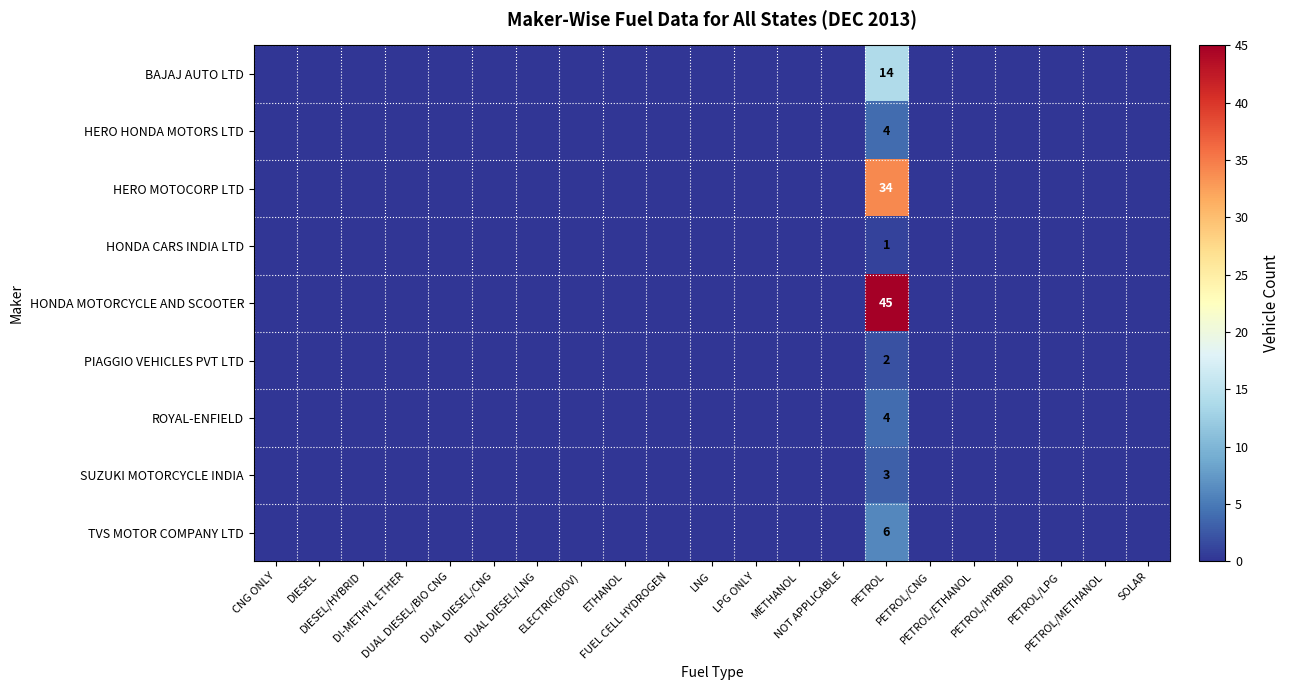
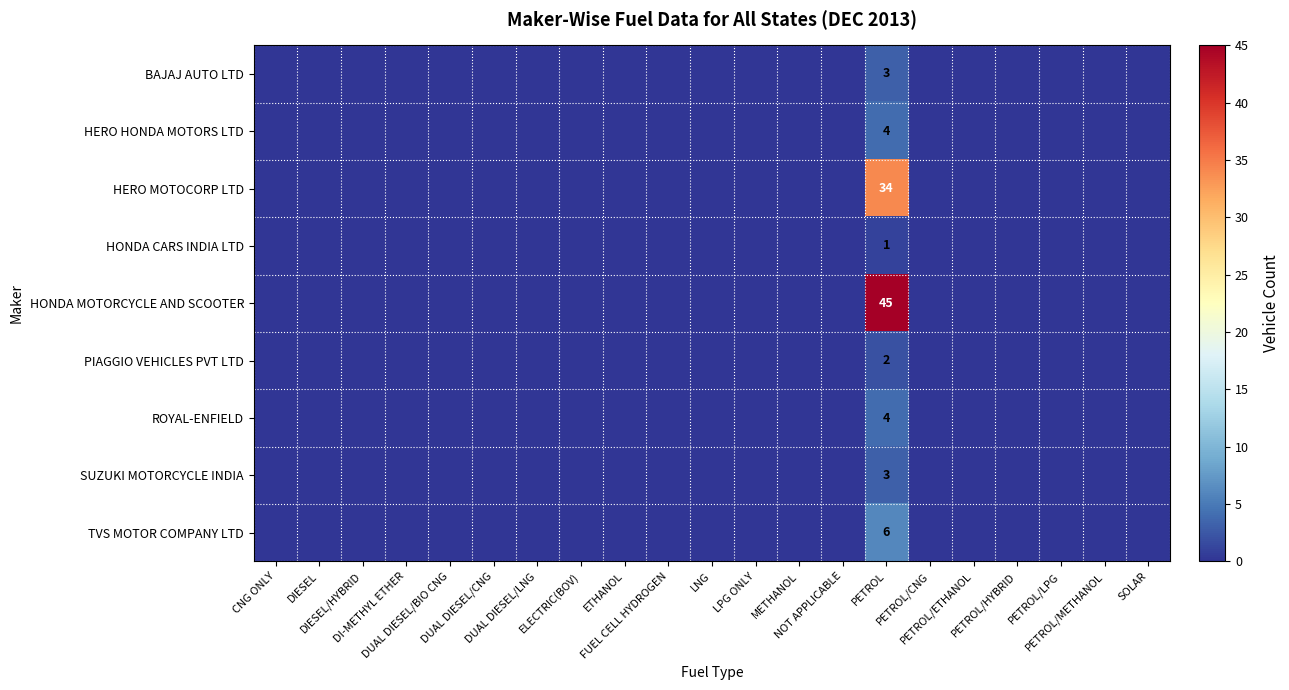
BAJAJ AUTO LTD, PETROL: 14 -> 3
